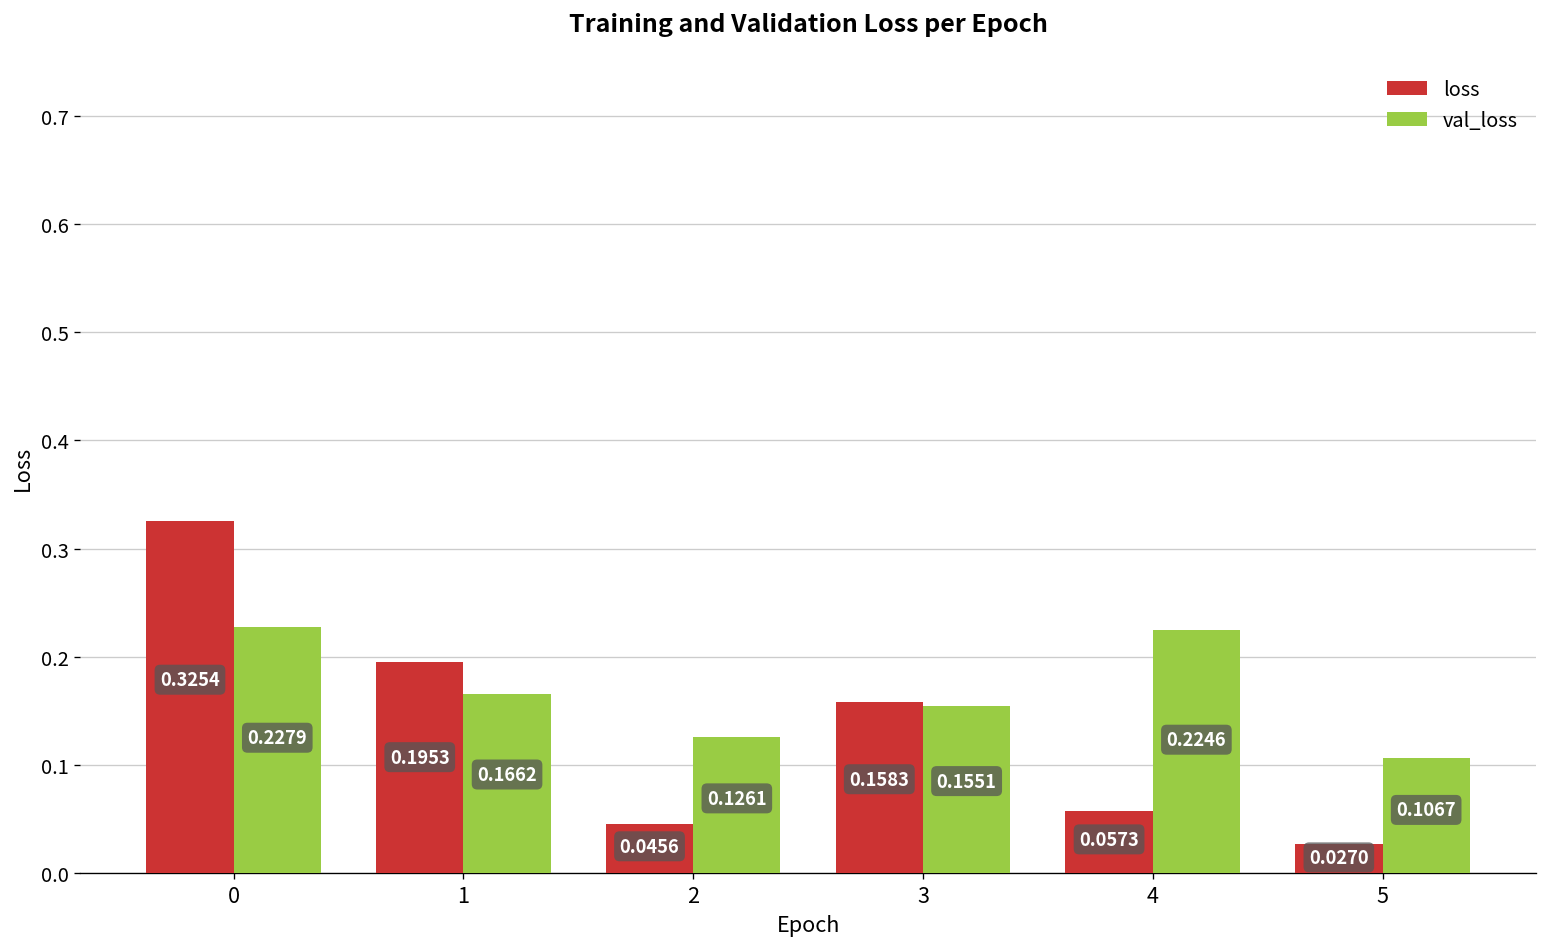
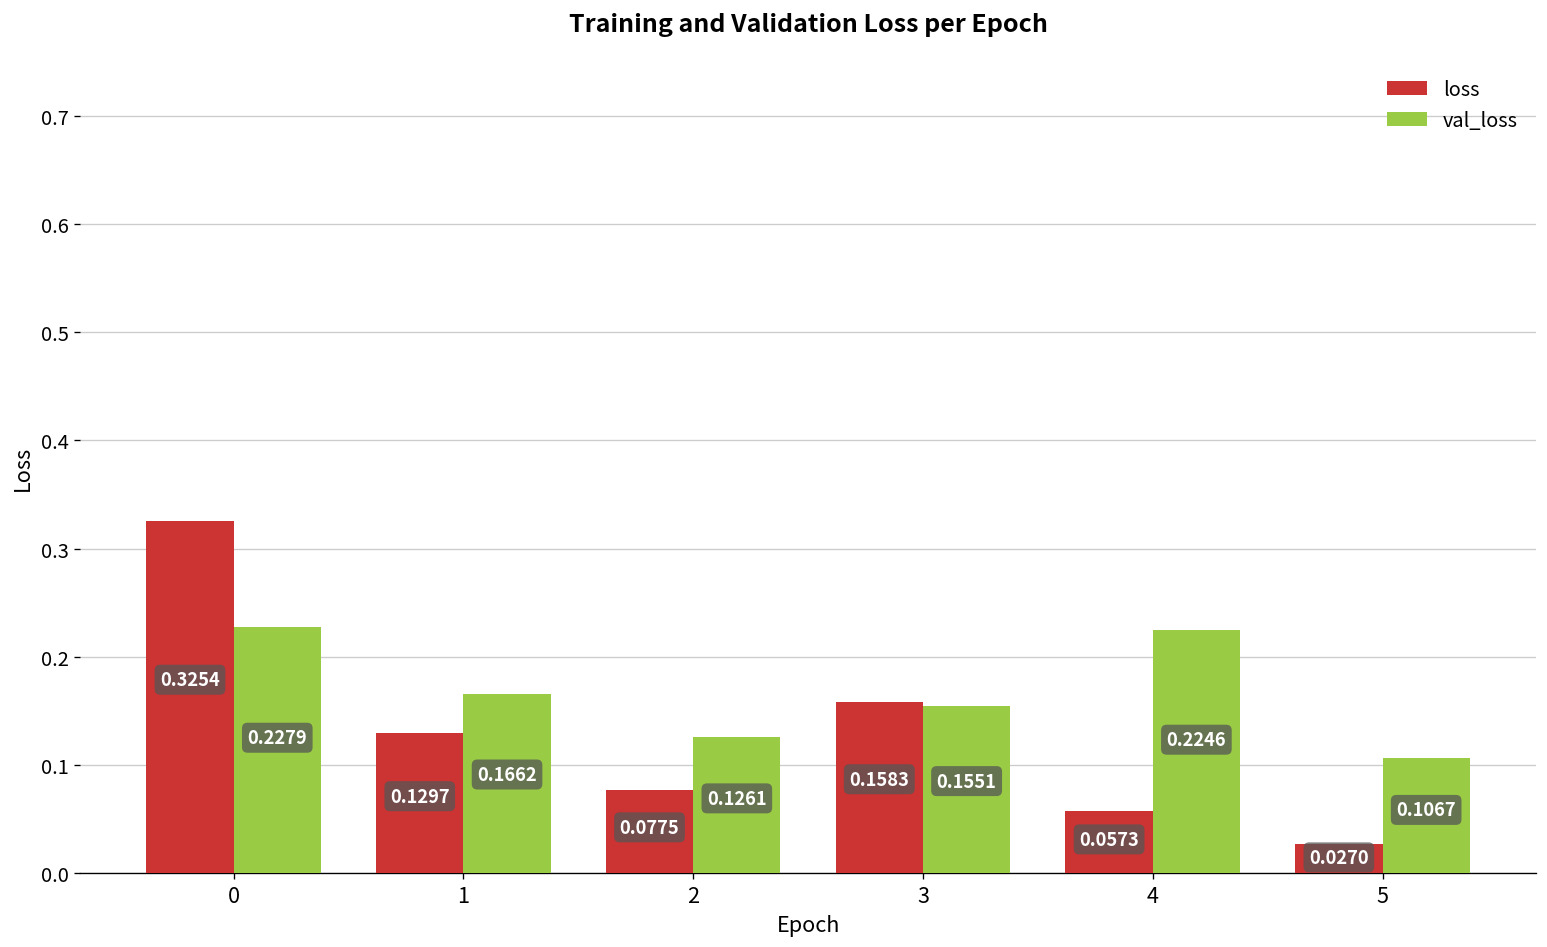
loss, 1: 0.1953 -> 0.1297
loss, 2: 0.0456 -> 0.0775
